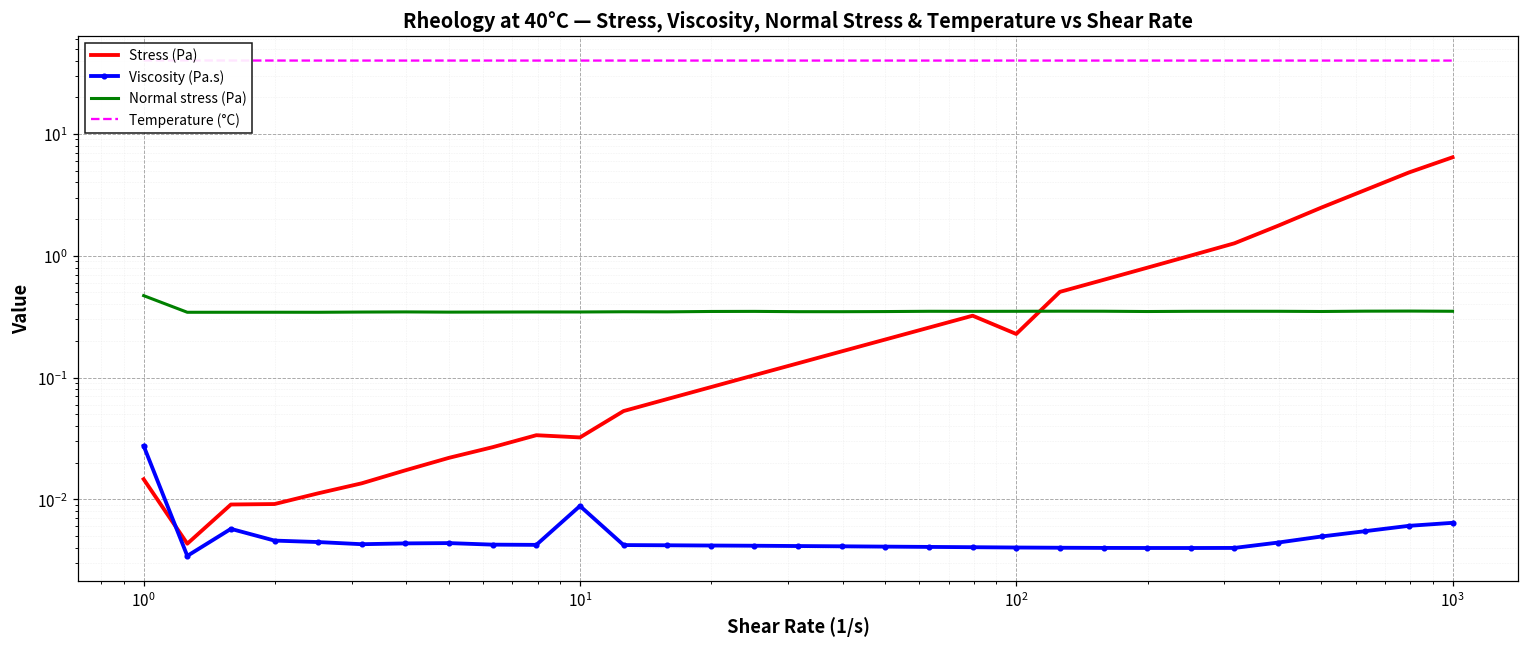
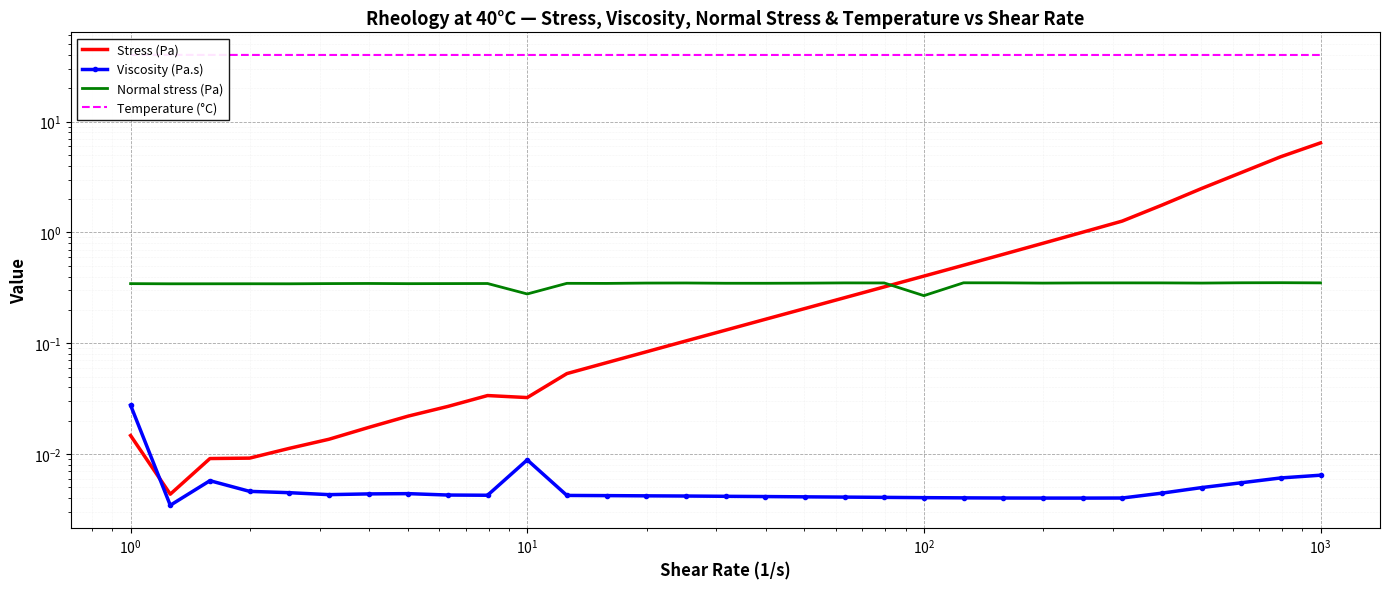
Normal stress (Pa), 10^0: 0.47 -> 0.34
Normal stress (Pa), 10^1: 0.35 -> 0.28
Stress (Pa), 10^2: 0.23 -> 0.40
Normal stress (Pa), 10^2: 0.35 -> 0.27
